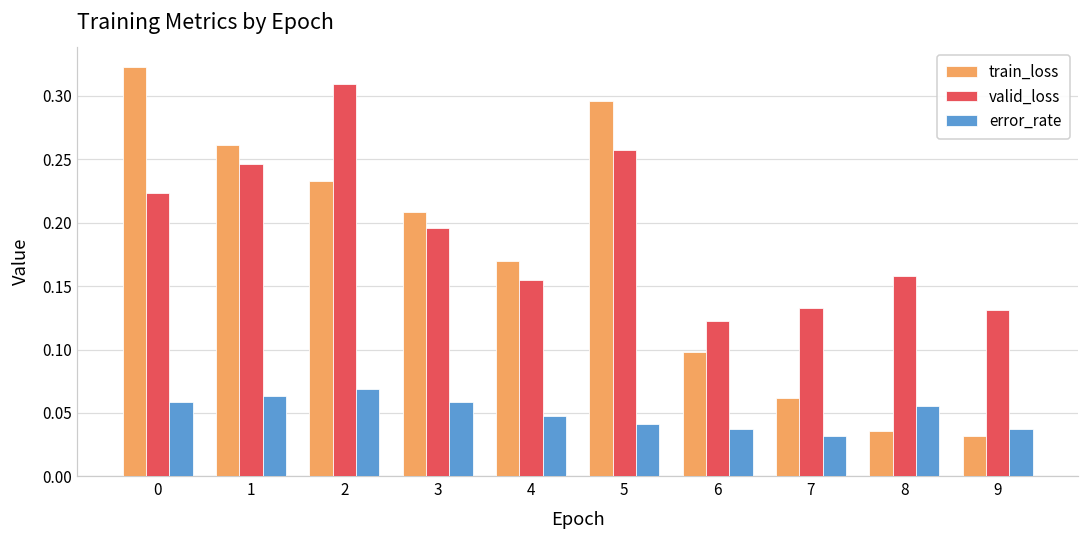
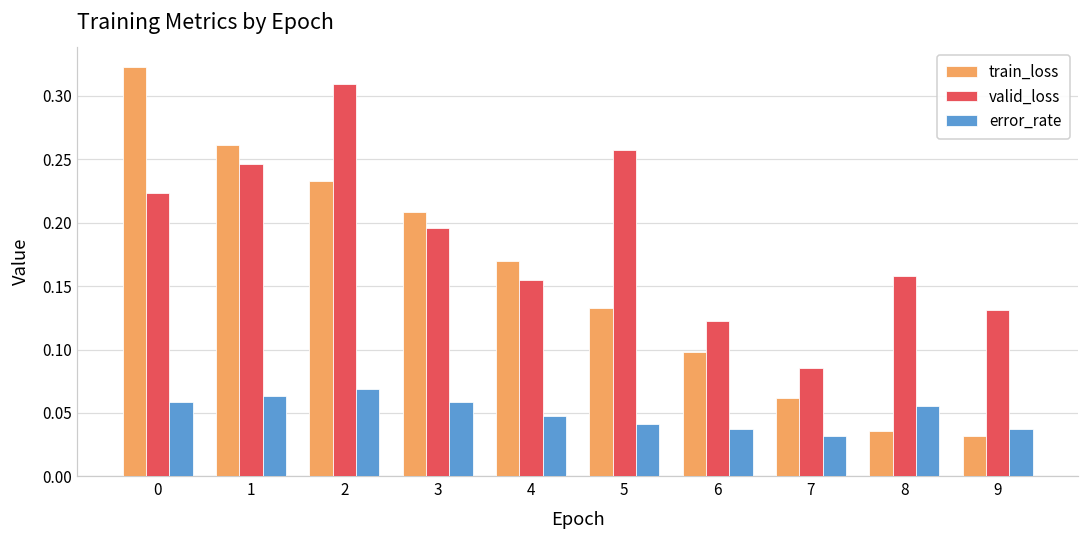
train_loss, 5: 0.296 -> 0.132
valid_loss, 7: 0.133 -> 0.086
